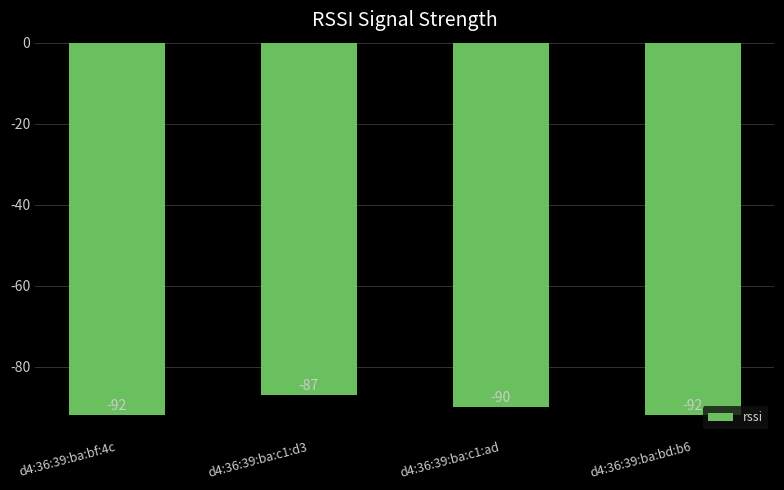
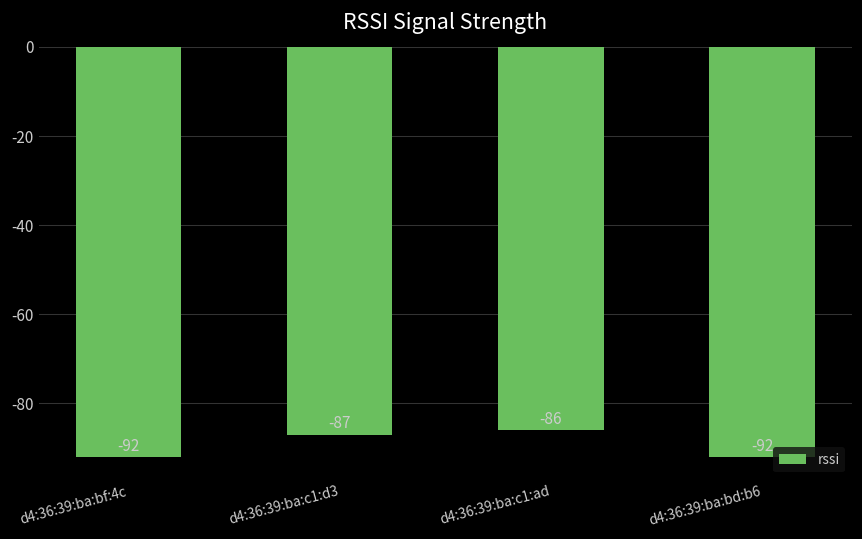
d4:36:39:ba:c1:ad: -90 -> -86
